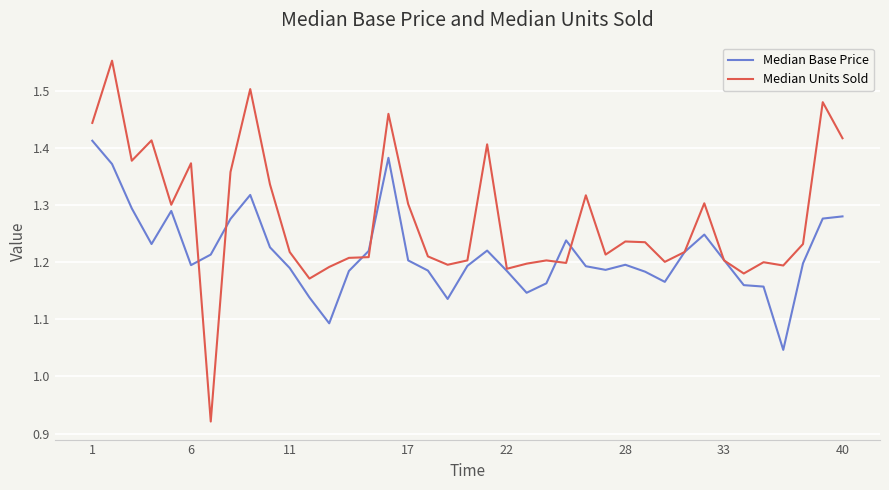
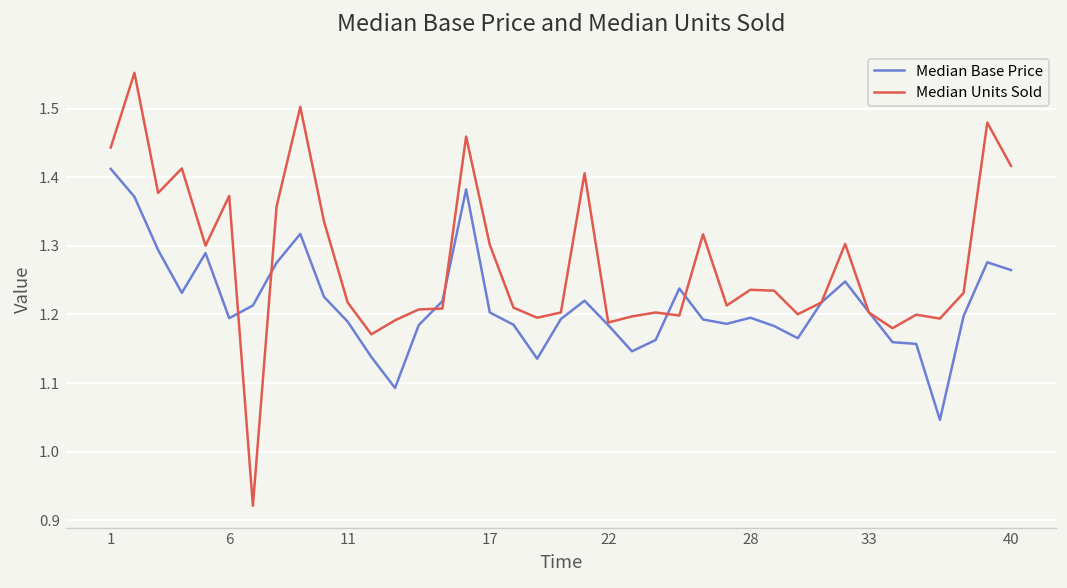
Median Base Price, 40: 1.28 -> 1.26
